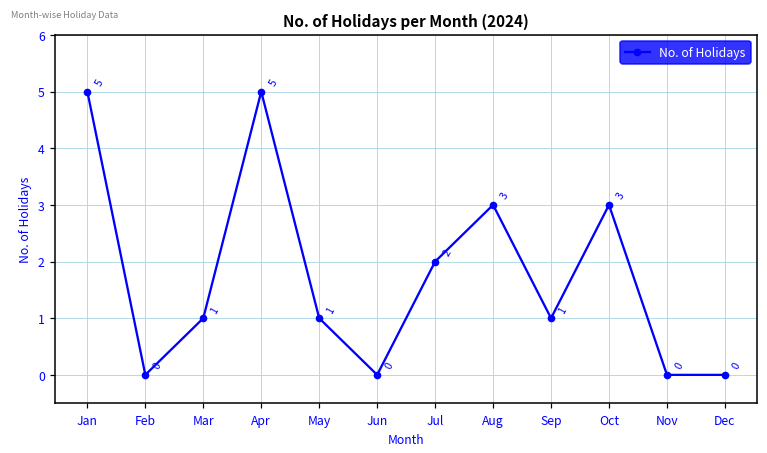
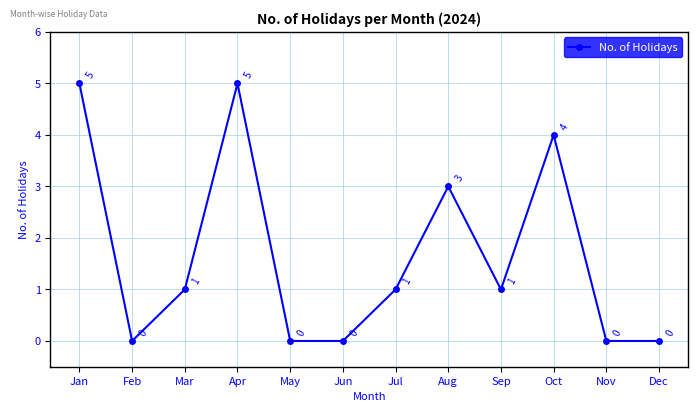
May: 1 -> 0
Jul: 2 -> 1
Oct: 3 -> 4
